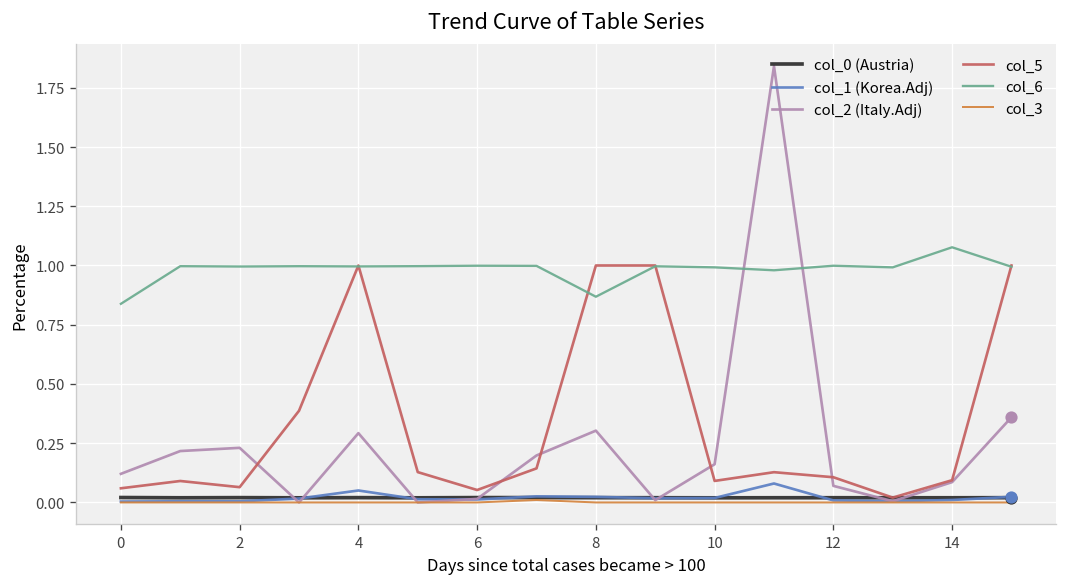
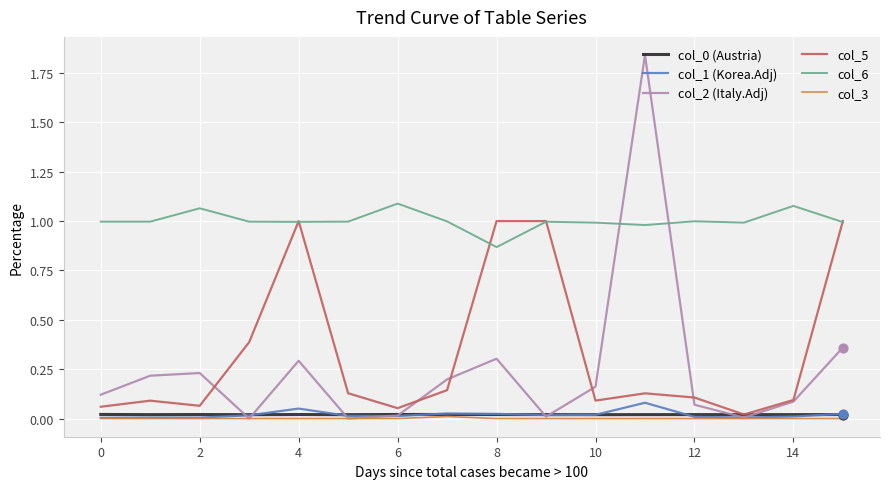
col_6, 0: 0.84 -> 1.00
col_6, 2: 1.00 -> 1.06
col_6, 6: 1.00 -> 1.09
